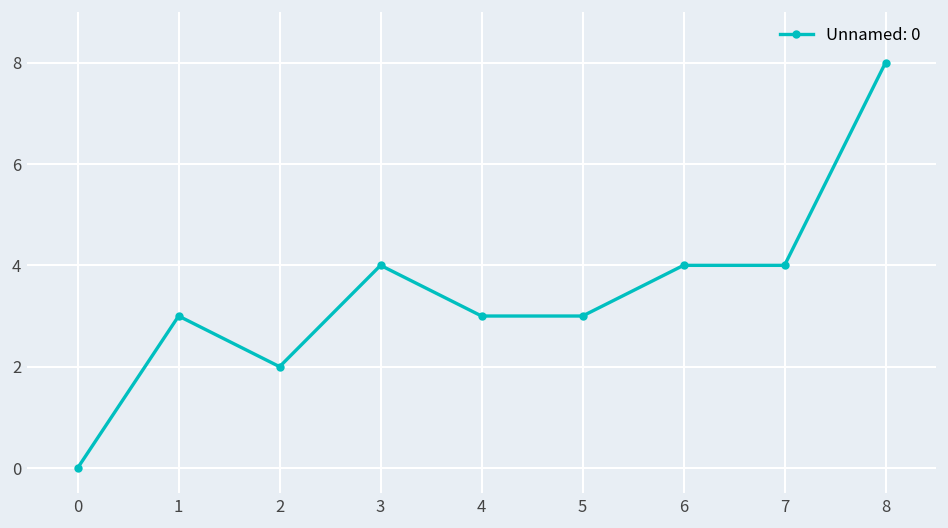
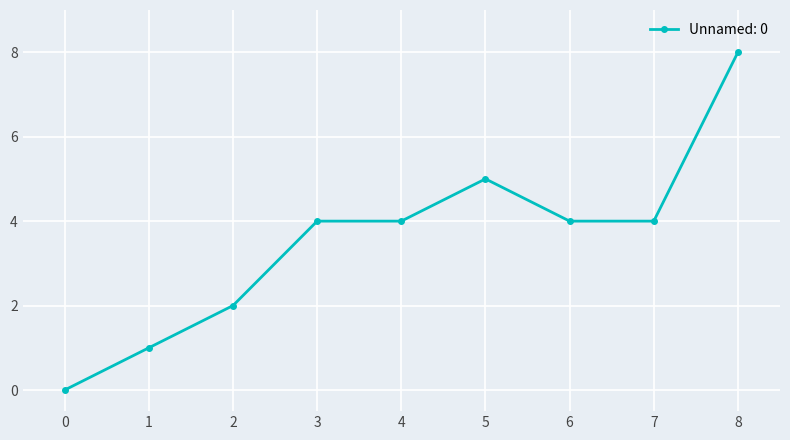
1: 3 -> 1
4: 3 -> 4
5: 3 -> 5
